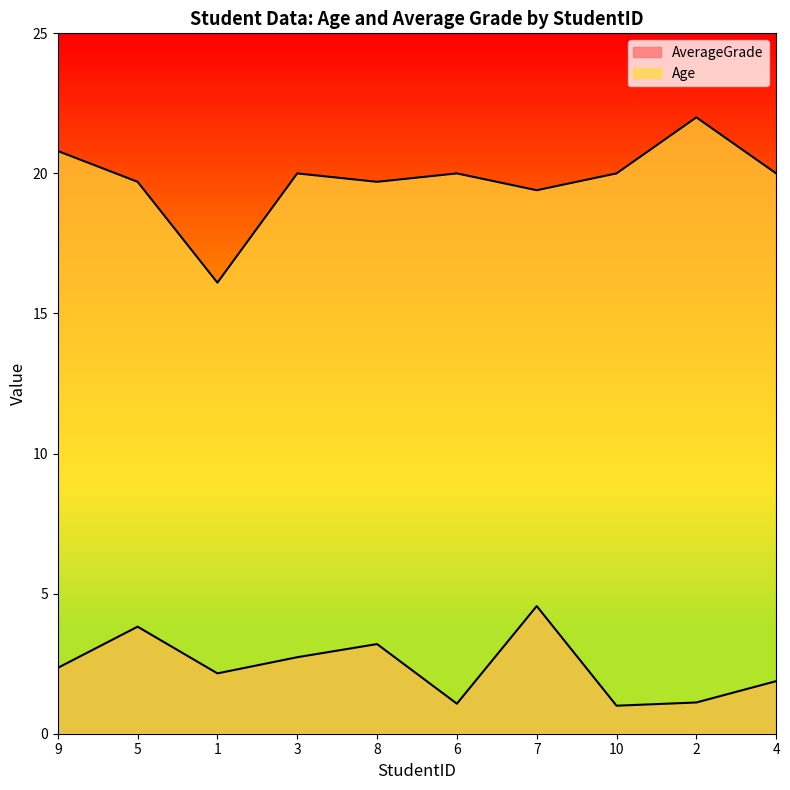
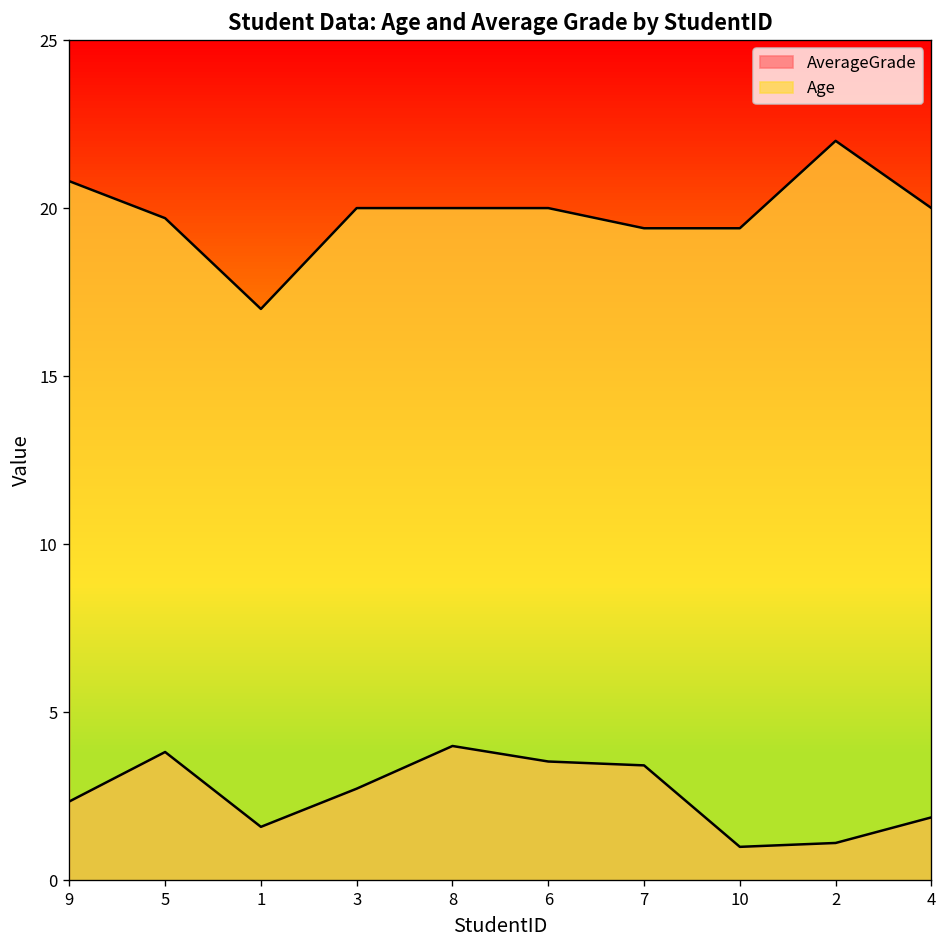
AverageGrade, 1: 2.2 -> 1.6
Age, 1: 16.1 -> 17.0
AverageGrade, 8: 3.2 -> 4.0
Age, 8: 19.7 -> 20.0
AverageGrade, 6: 1.1 -> 3.5
AverageGrade, 7: 4.6 -> 3.4
Age, 10: 20.0 -> 19.4
